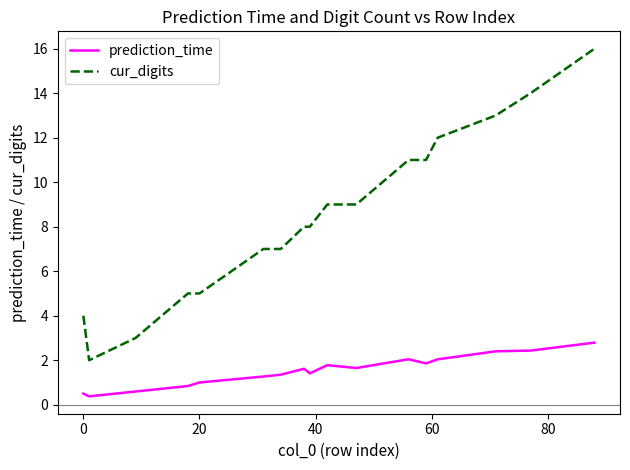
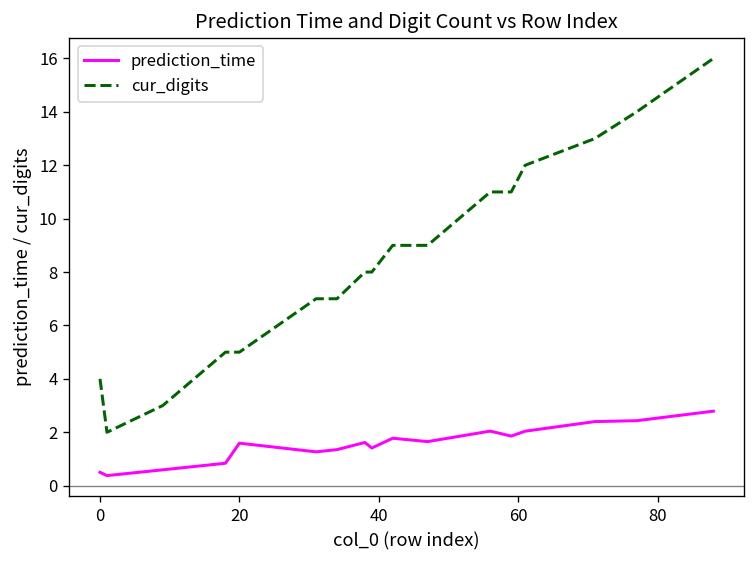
prediction_time, 20: 1.0 -> 1.6
